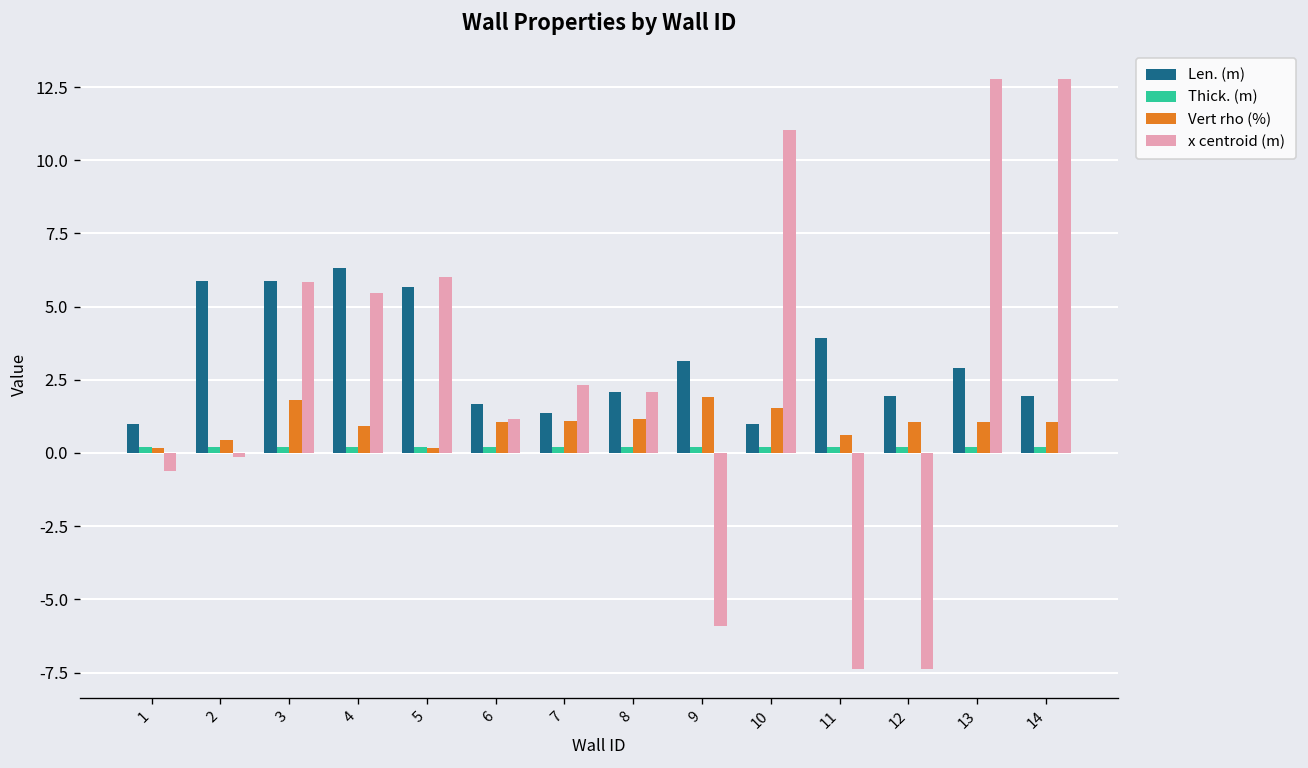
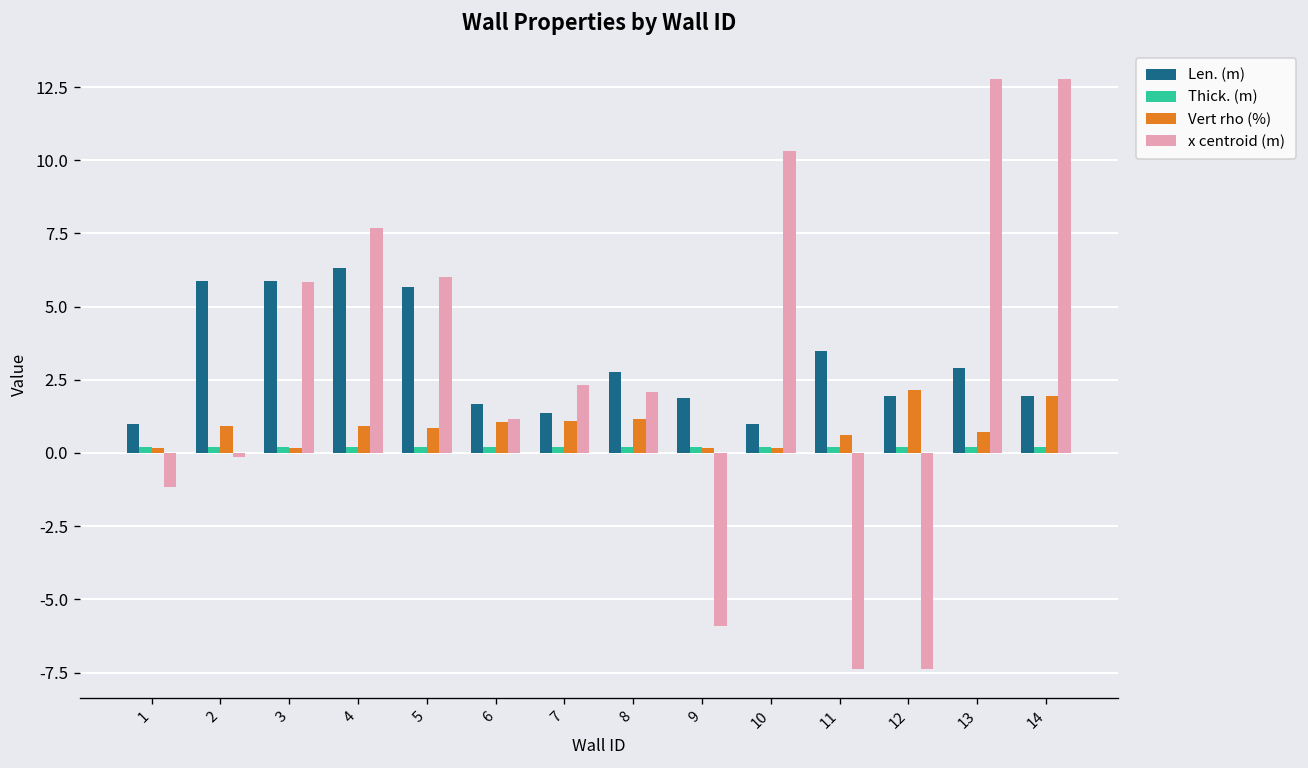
x centroid (m), 1: -0.6 -> -1.2
Vert rho (%), 2: 0.5 -> 0.9
Vert rho (%), 3: 1.8 -> 0.2
x centroid (m), 4: 5.5 -> 7.7
Vert rho (%), 5: 0.2 -> 0.8
Len. (m), 8: 2.1 -> 2.8
Len. (m), 9: 3.1 -> 1.9
Vert rho (%), 9: 1.9 -> 0.2
Vert rho (%), 10: 1.5 -> 0.2
x centroid (m), 10: 11.0 -> 10.3
Len. (m), 11: 3.9 -> 3.5
Vert rho (%), 12: 1.1 -> 2.2
Vert rho (%), 13: 1.1 -> 0.7
Vert rho (%), 14: 1.1 -> 1.9
